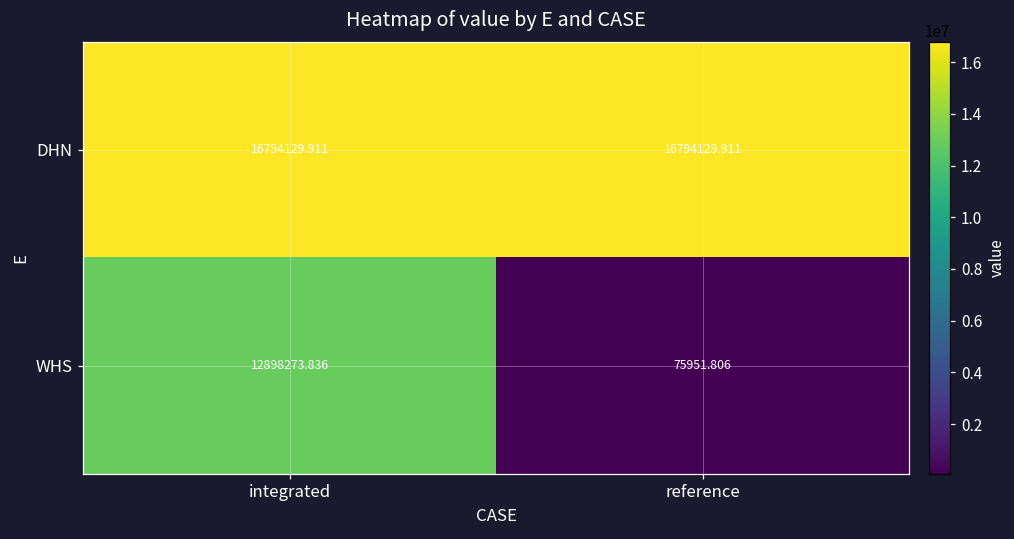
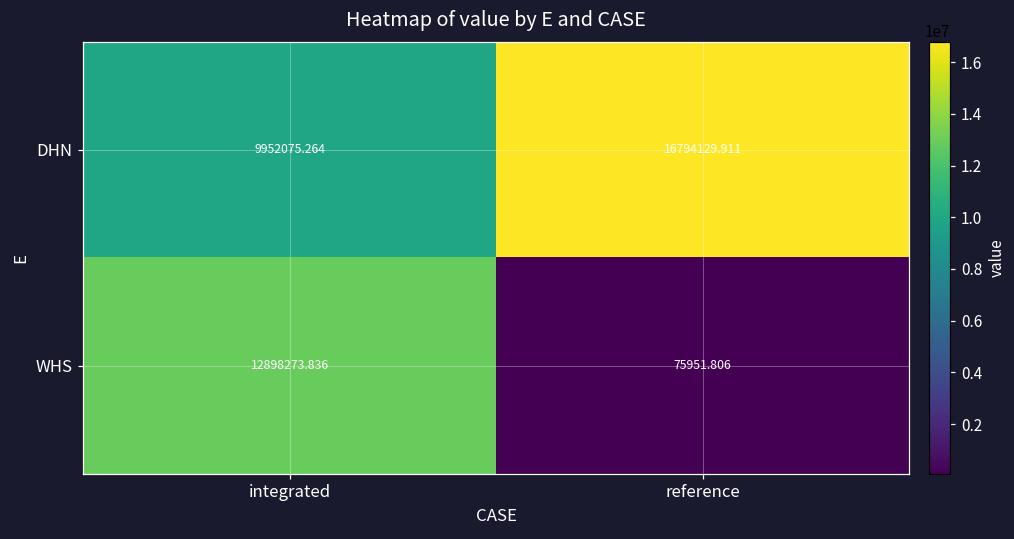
DHN, integrated: 16794129.911 -> 9952075.264
